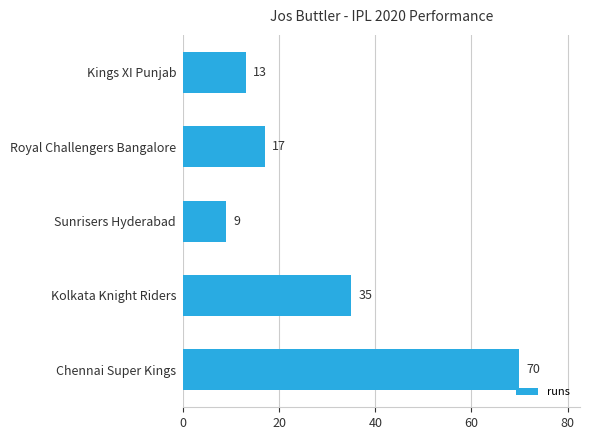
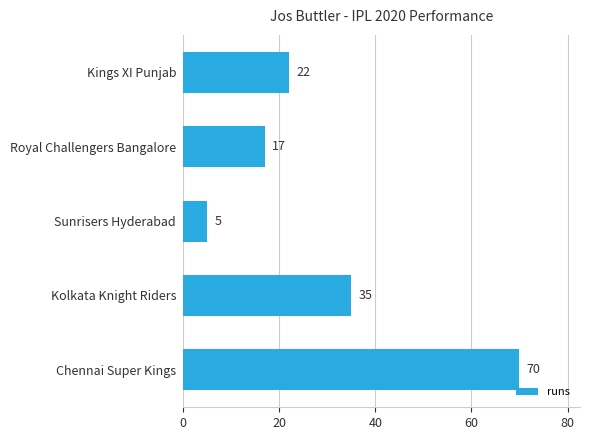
Kings XI Punjab: 13 -> 22
Sunrisers Hyderabad: 9 -> 5
